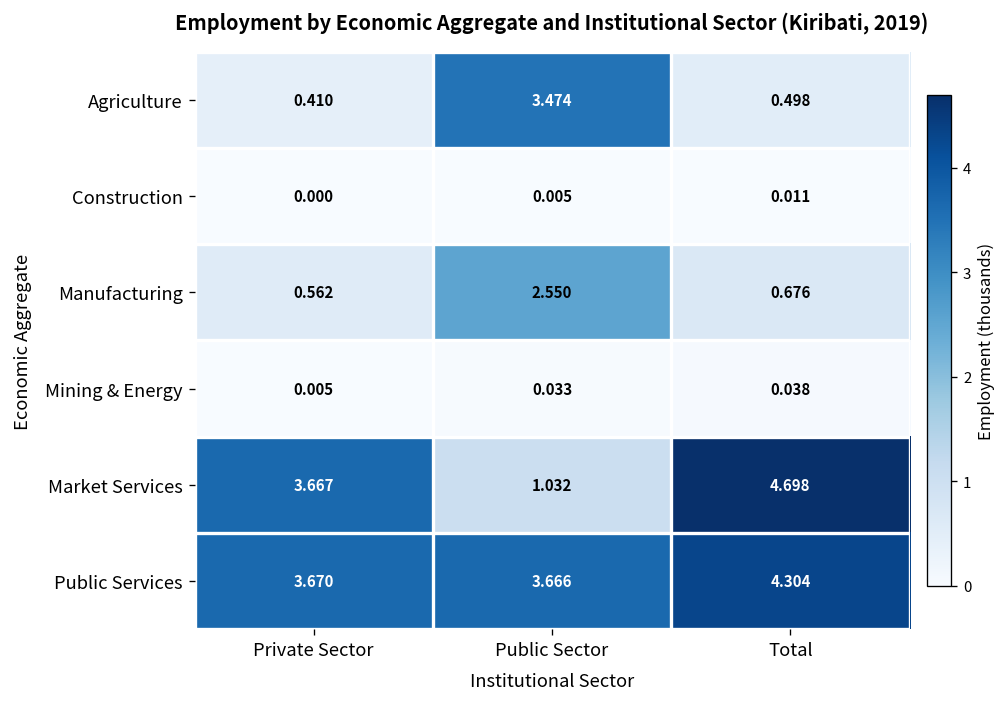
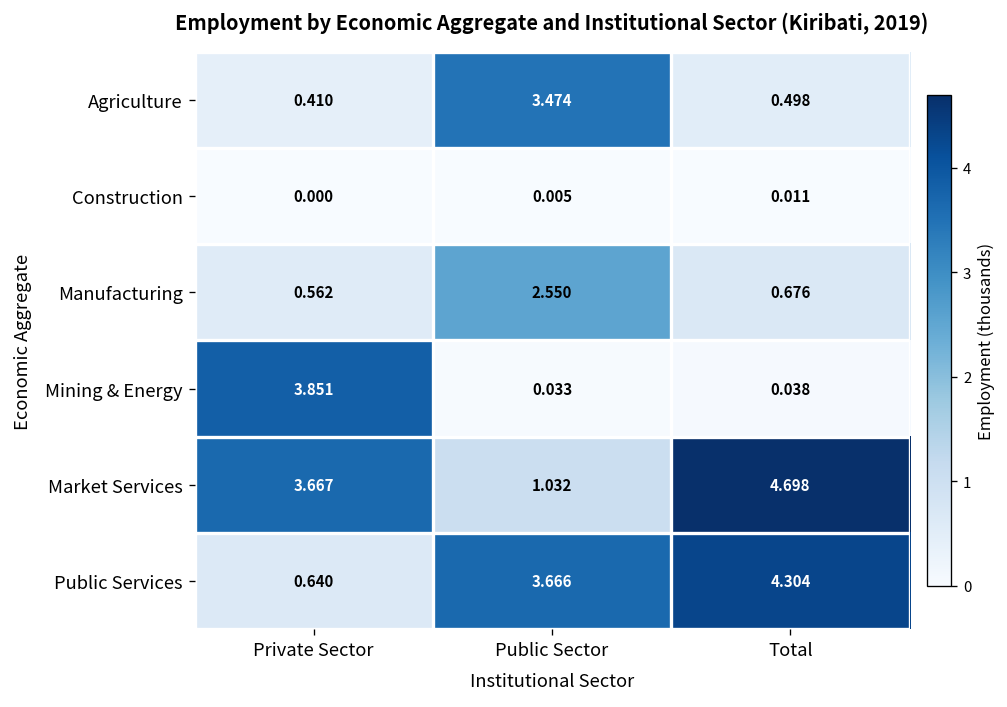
Mining & Energy, Private Sector: 0.005 -> 3.851
Public Services, Private Sector: 3.670 -> 0.640
